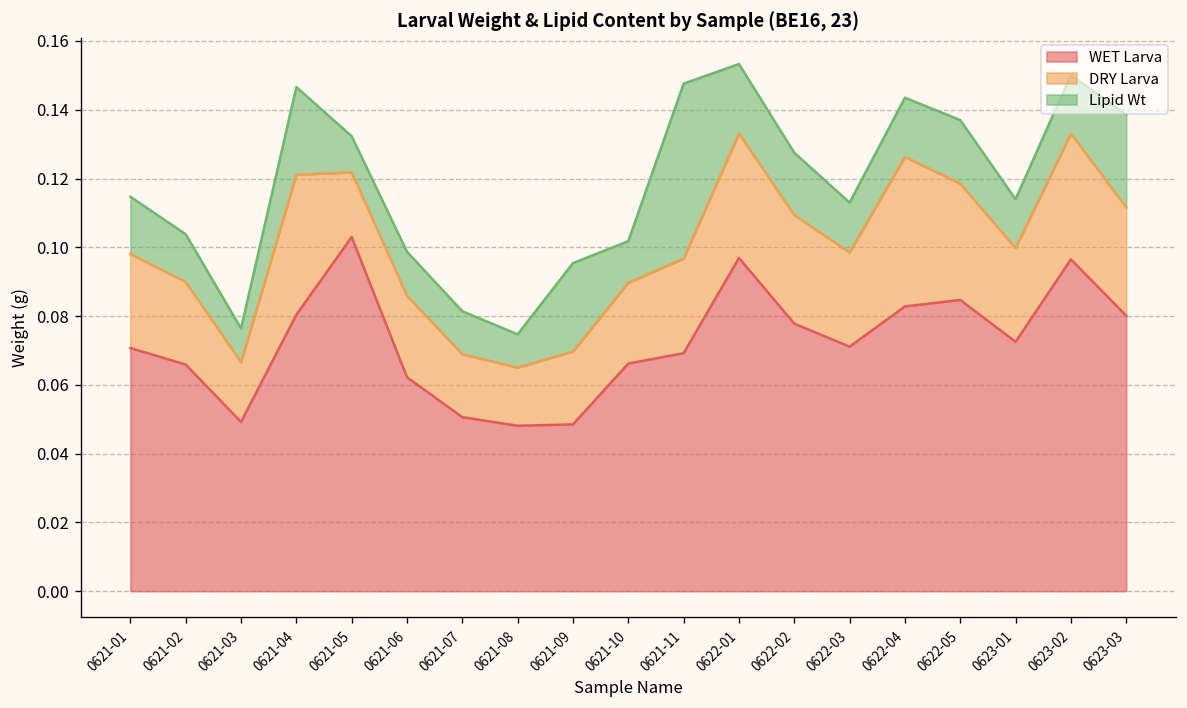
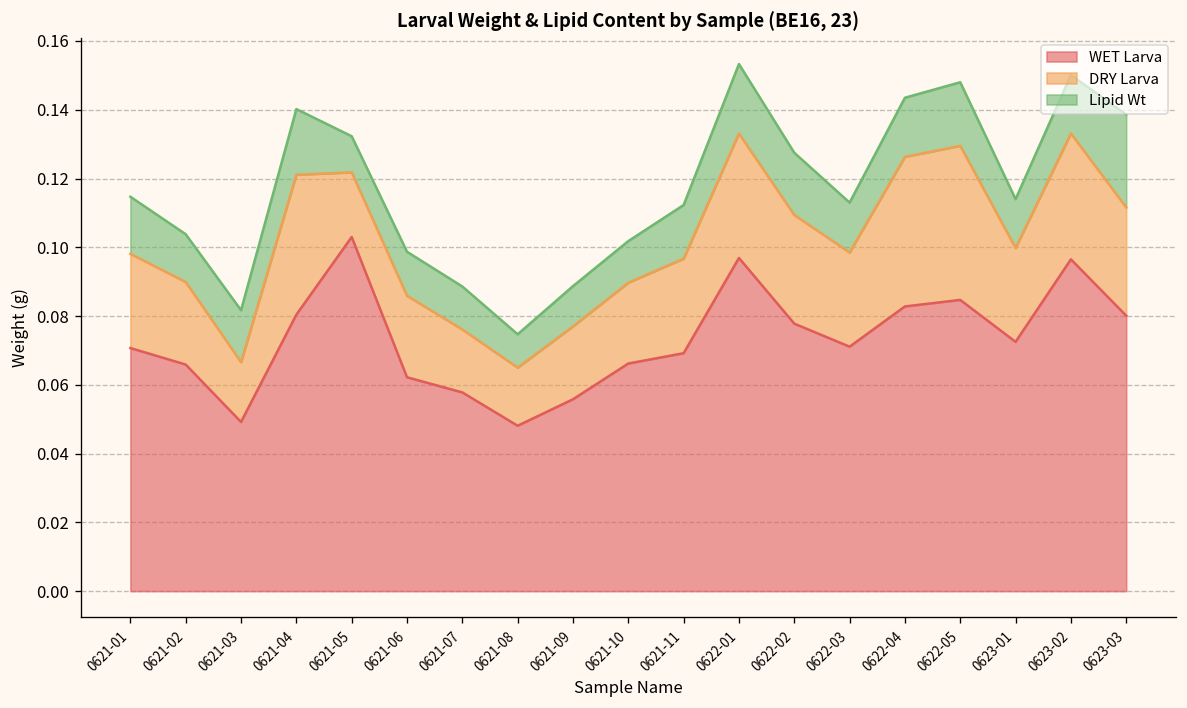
Lipid Wt, 0621-03: 0.010 -> 0.015
Lipid Wt, 0621-04: 0.026 -> 0.019
WET Larva, 0621-07: 0.051 -> 0.058
WET Larva, 0621-09: 0.049 -> 0.056
Lipid Wt, 0621-09: 0.026 -> 0.012
Lipid Wt, 0621-11: 0.051 -> 0.016
DRY Larva, 0622-05: 0.034 -> 0.045
